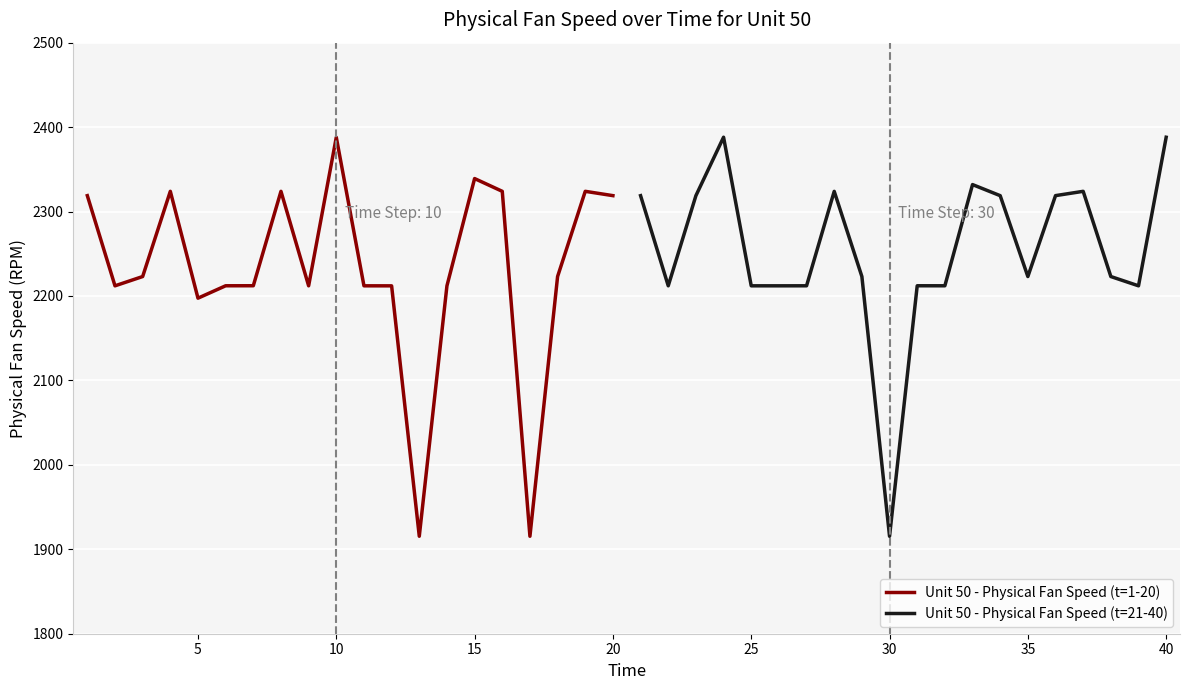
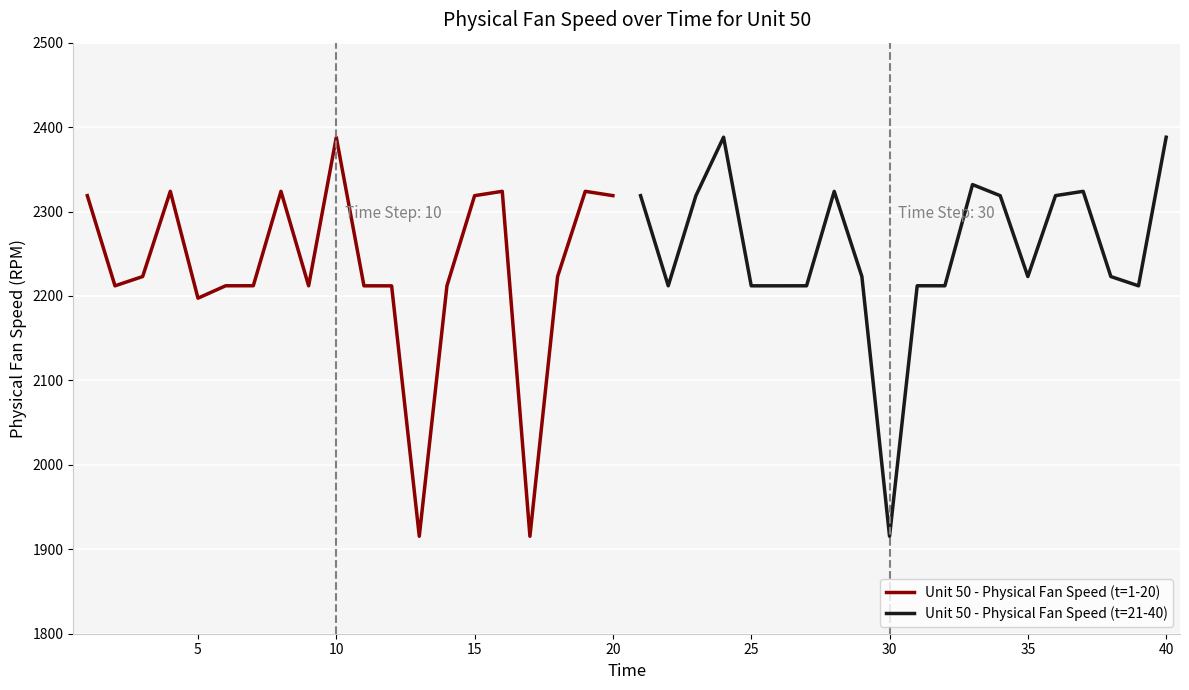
Unit 50 - Physical Fan Speed (t=1-20), 15: 2340 -> 2320
